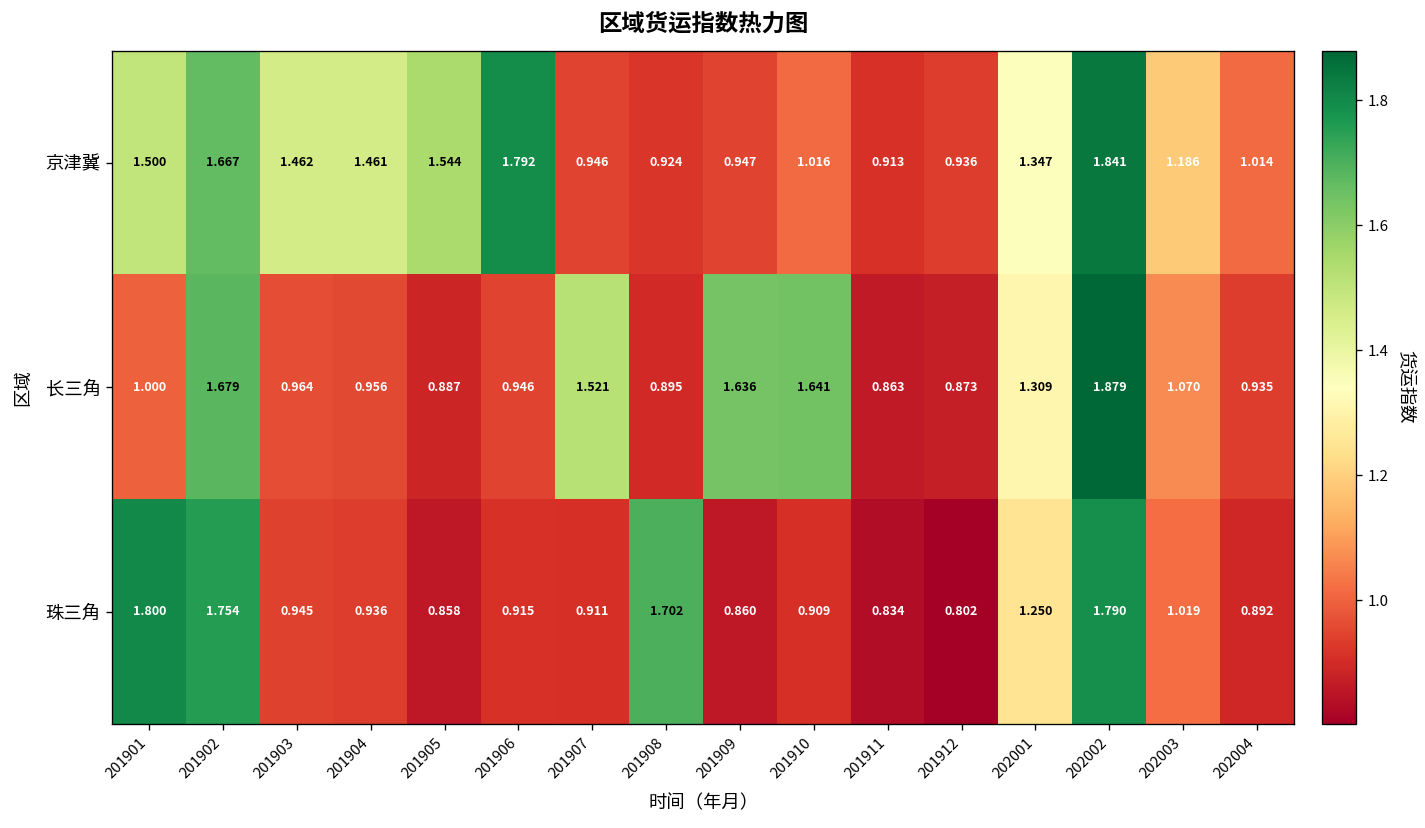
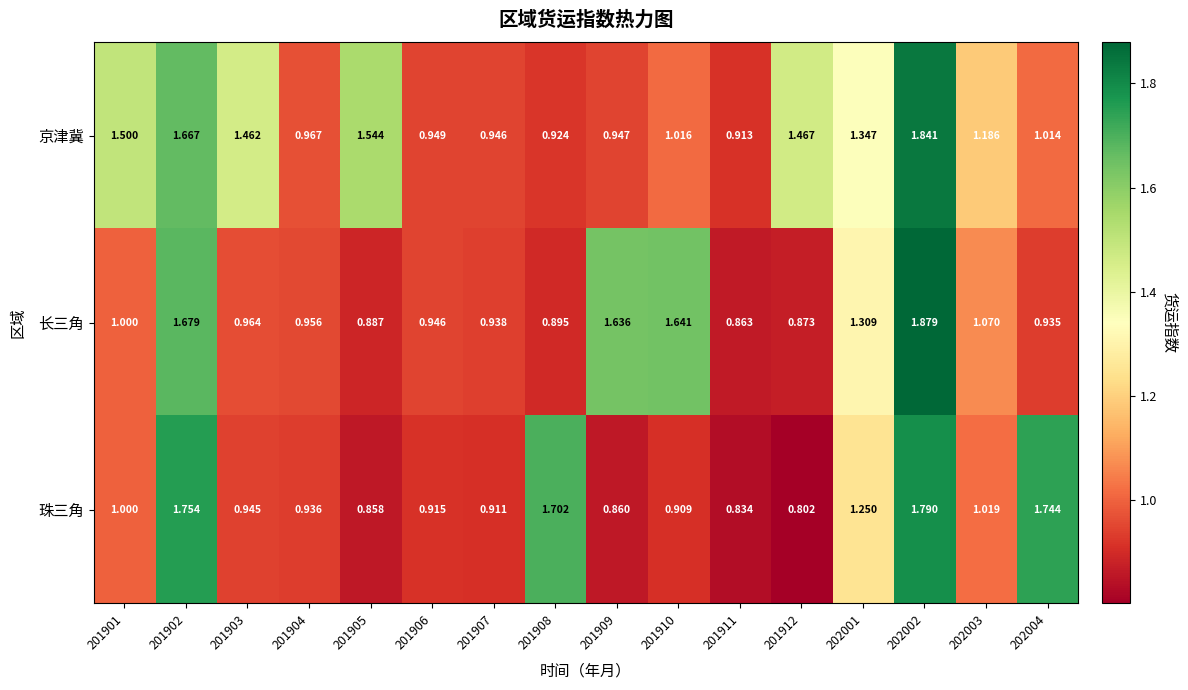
京津冀, 201904: 1.461 -> 0.967
京津冀, 201906: 1.792 -> 0.949
京津冀, 201912: 0.936 -> 1.467
长三角, 201907: 1.521 -> 0.938
珠三角, 201901: 1.800 -> 1.000
珠三角, 202004: 0.892 -> 1.744
